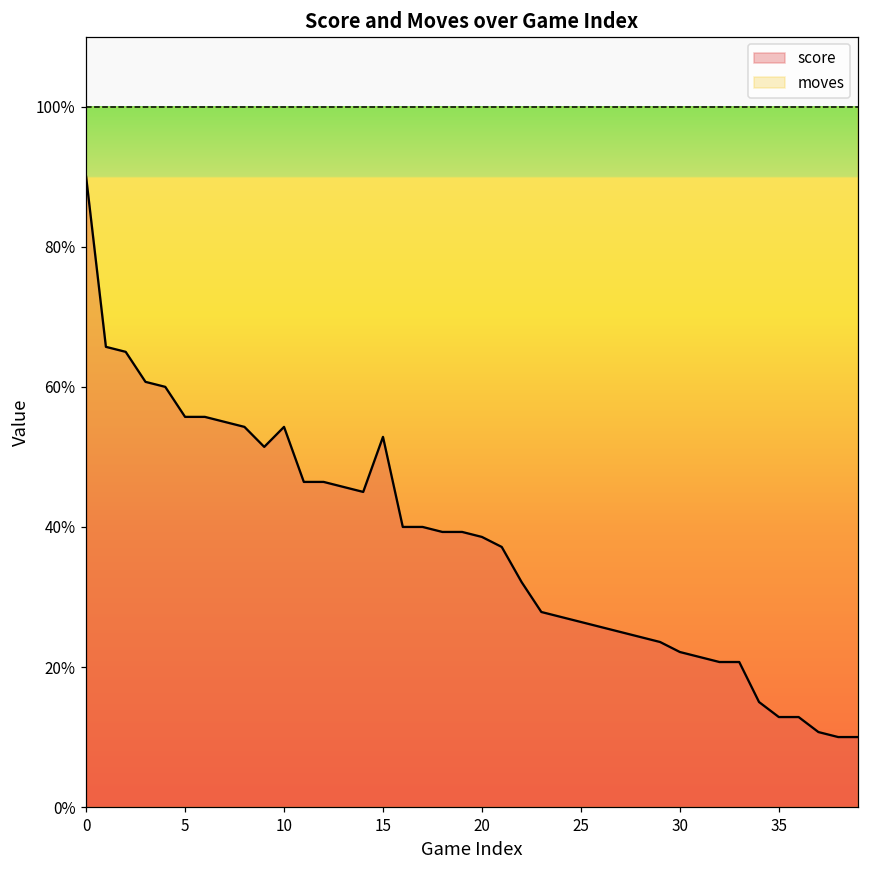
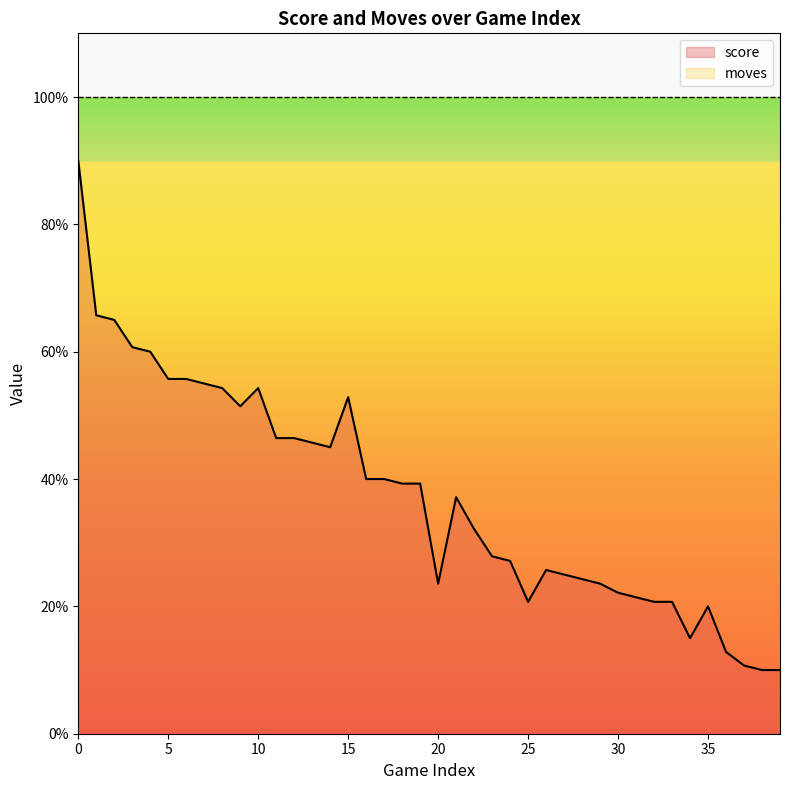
score, 20: 39% -> 24%
score, 25: 26% -> 21%
score, 35: 13% -> 20%
